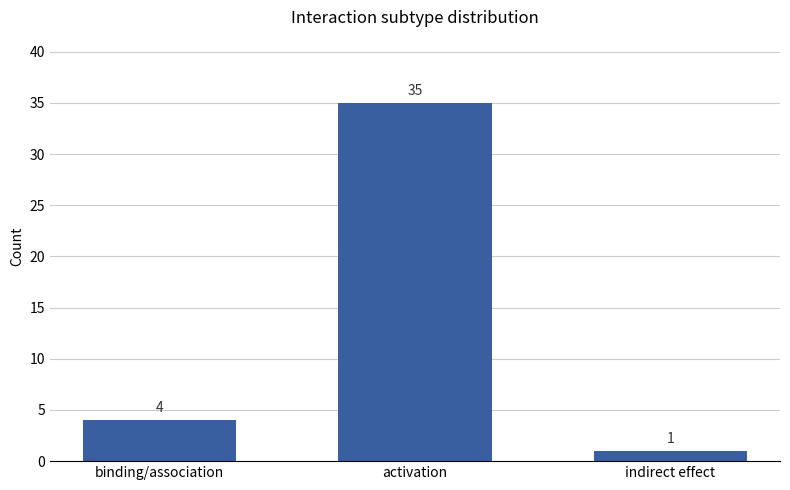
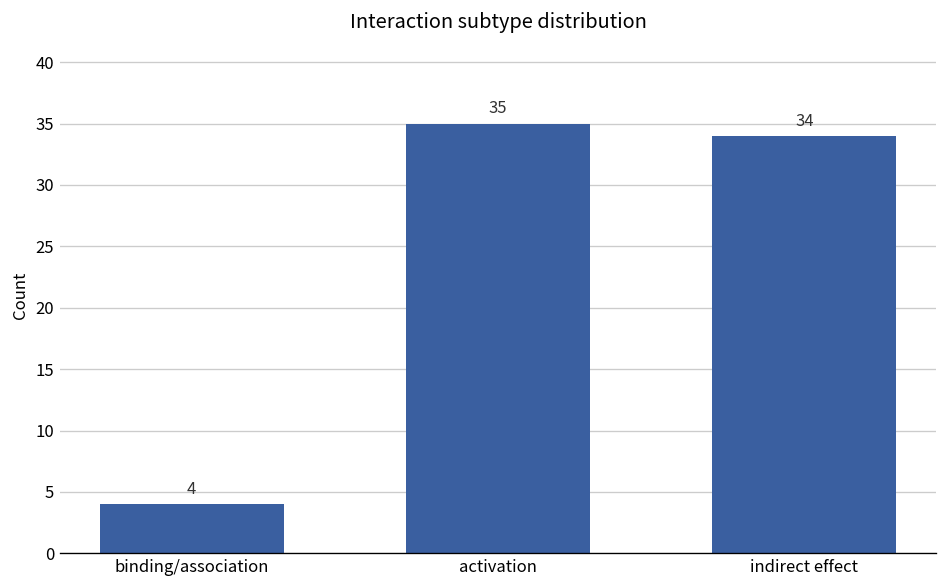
indirect effect: 1 -> 34
